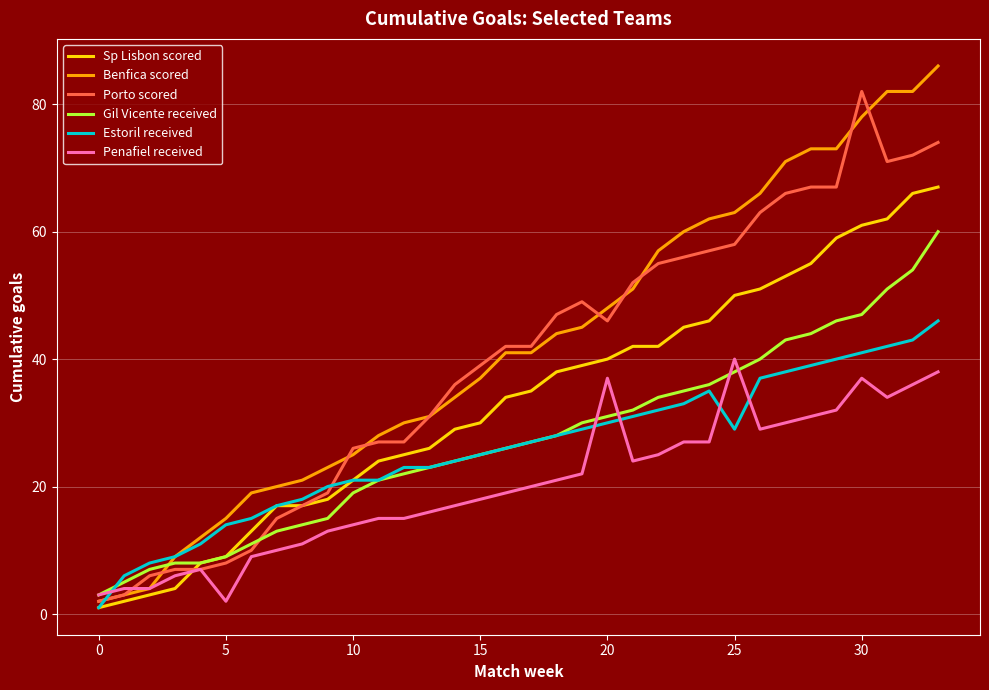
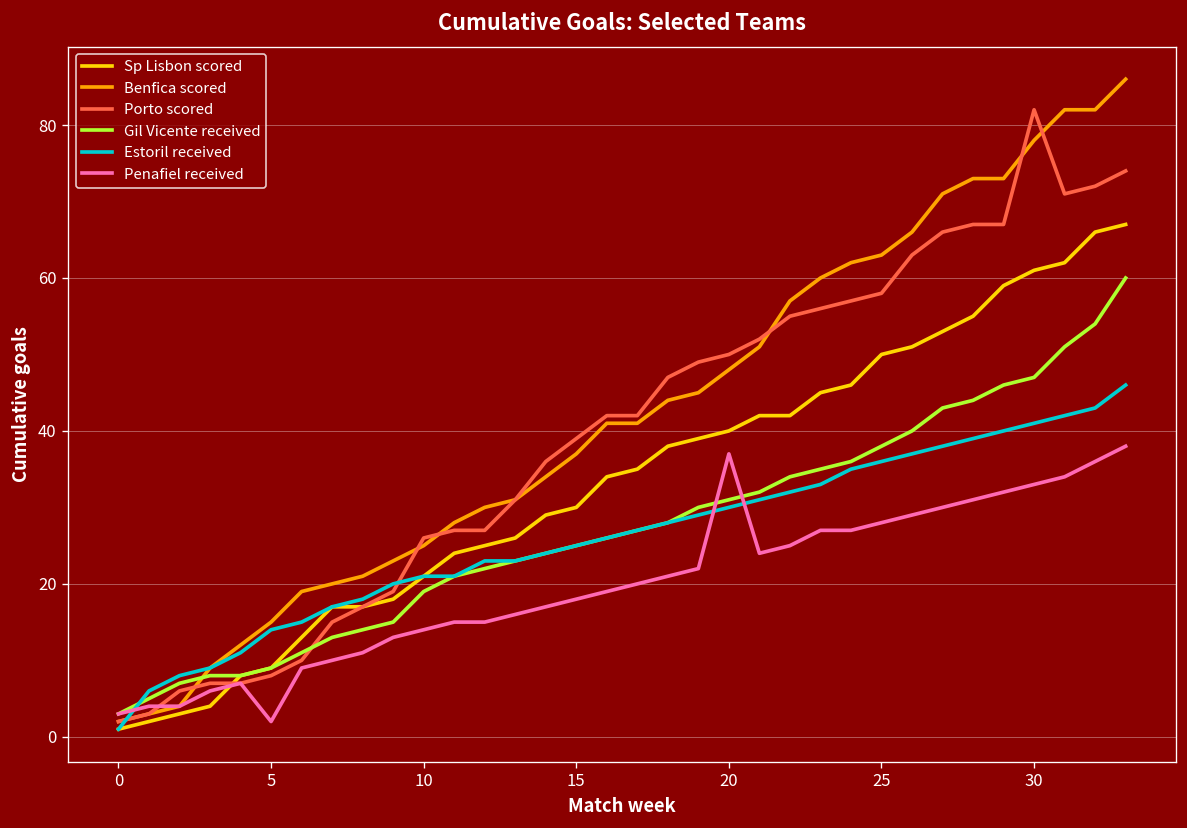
Porto scored, 20: 46 -> 50
Estoril received, 25: 29 -> 36
Penafiel received, 25: 40 -> 28
Penafiel received, 30: 37 -> 33
